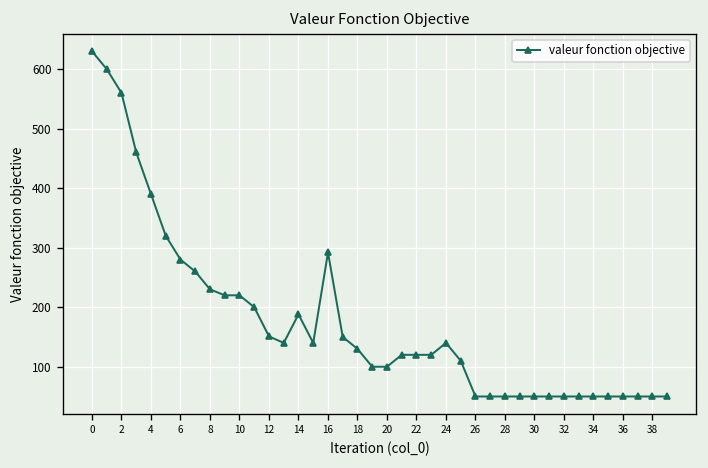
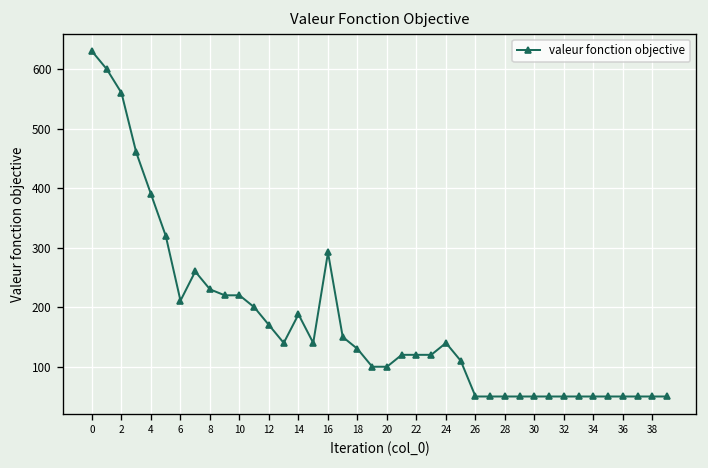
6: 280 -> 210
12: 150 -> 170
